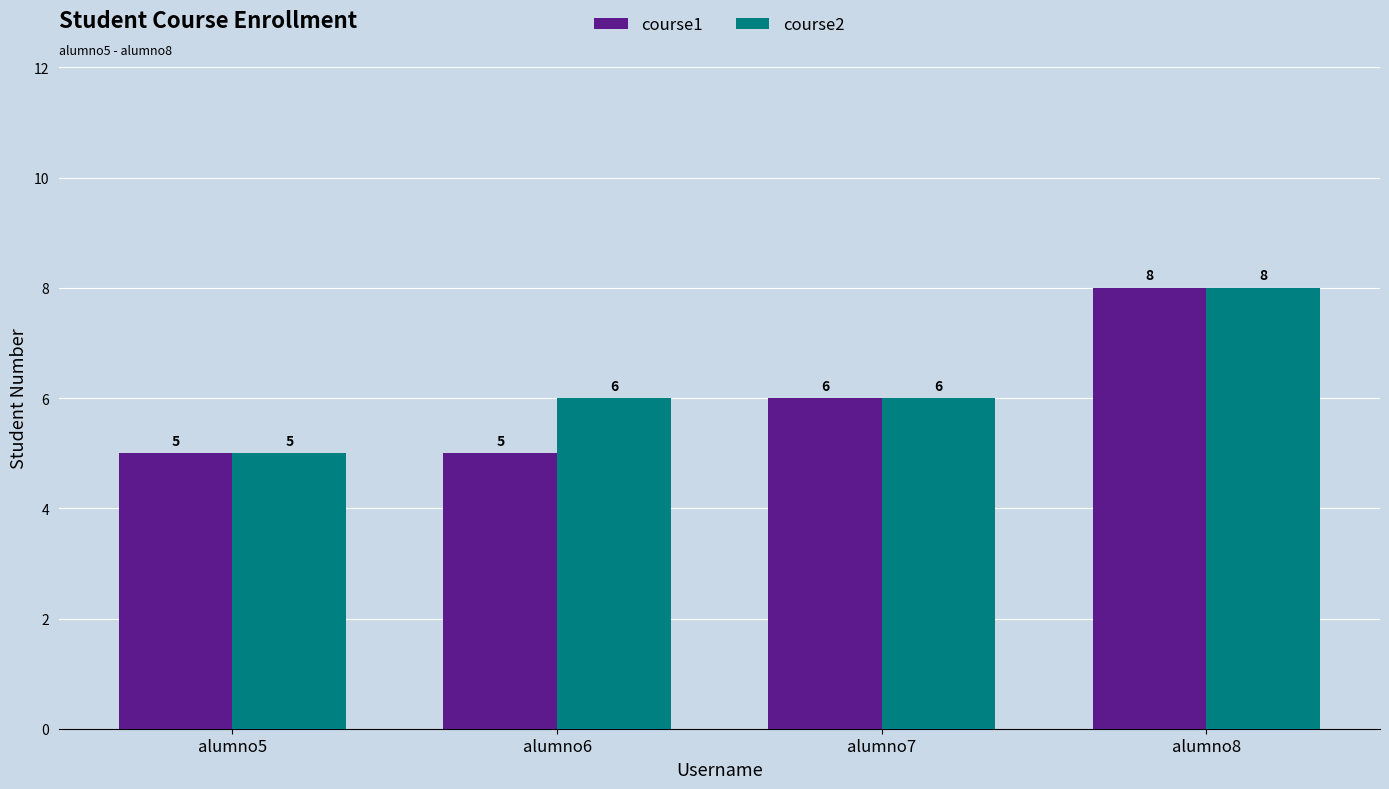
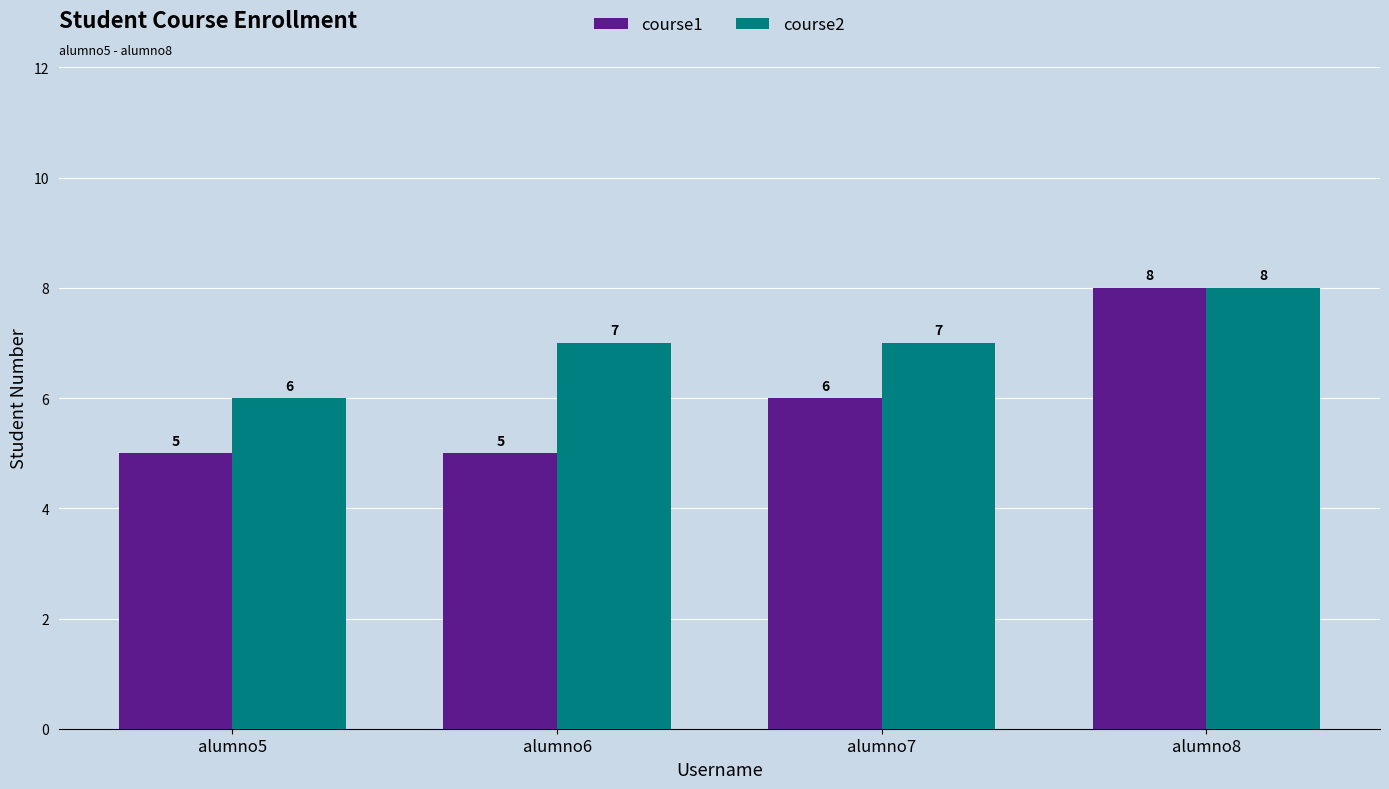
course2, alumno5: 5 -> 6
course2, alumno6: 6 -> 7
course2, alumno7: 6 -> 7
